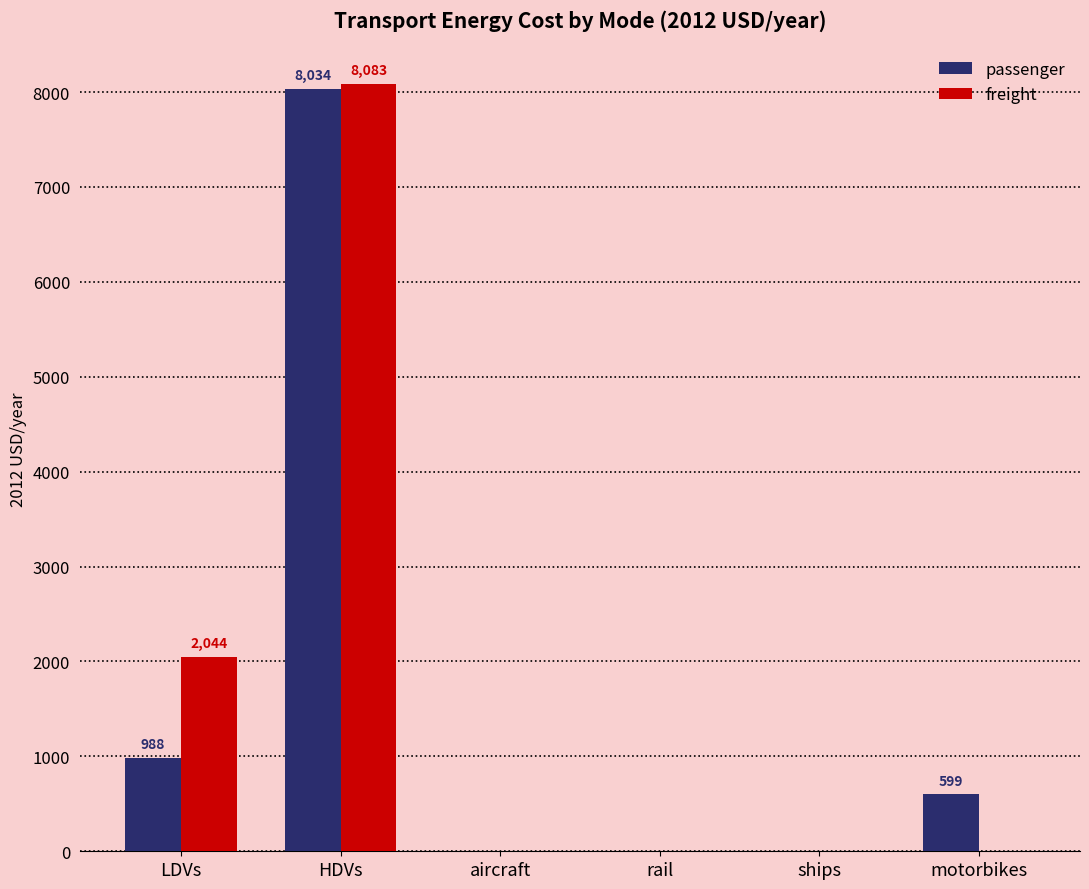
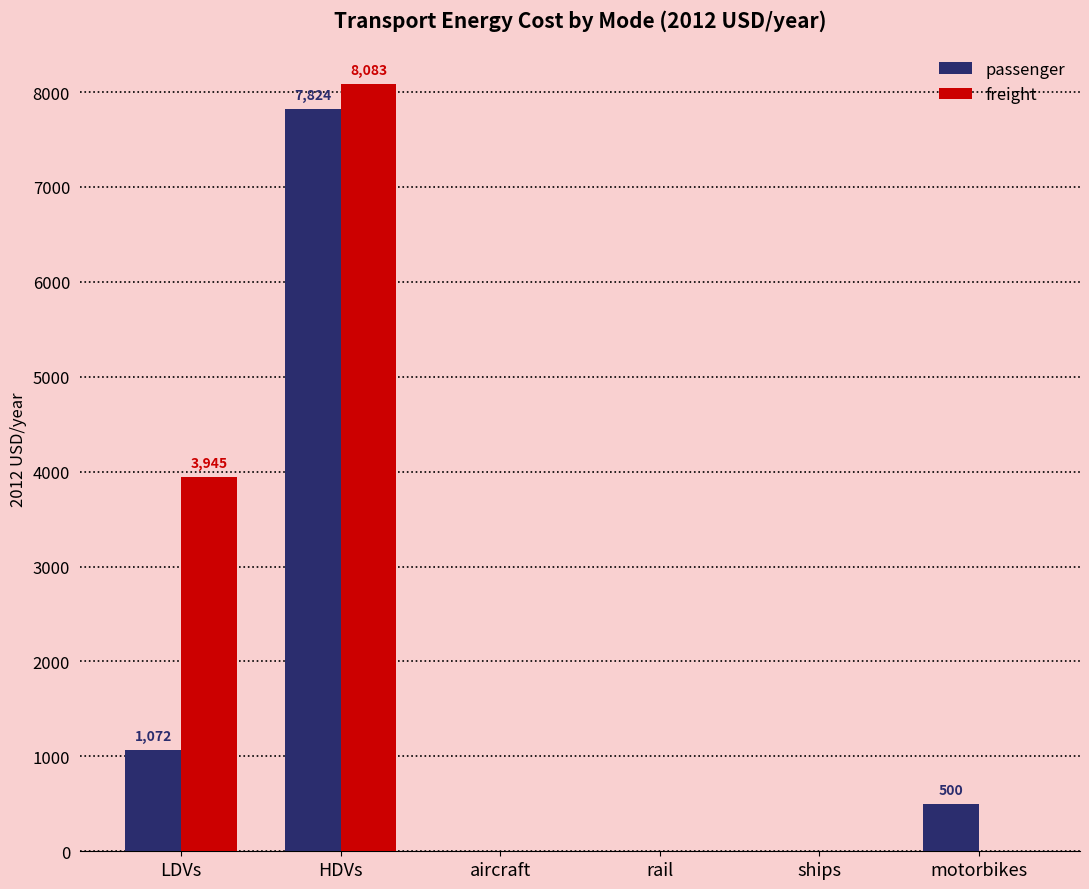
passenger, LDVs: 988 -> 1,072
freight, LDVs: 2,044 -> 3,945
passenger, HDVs: 8,034 -> 7,824
passenger, motorbikes: 599 -> 500
